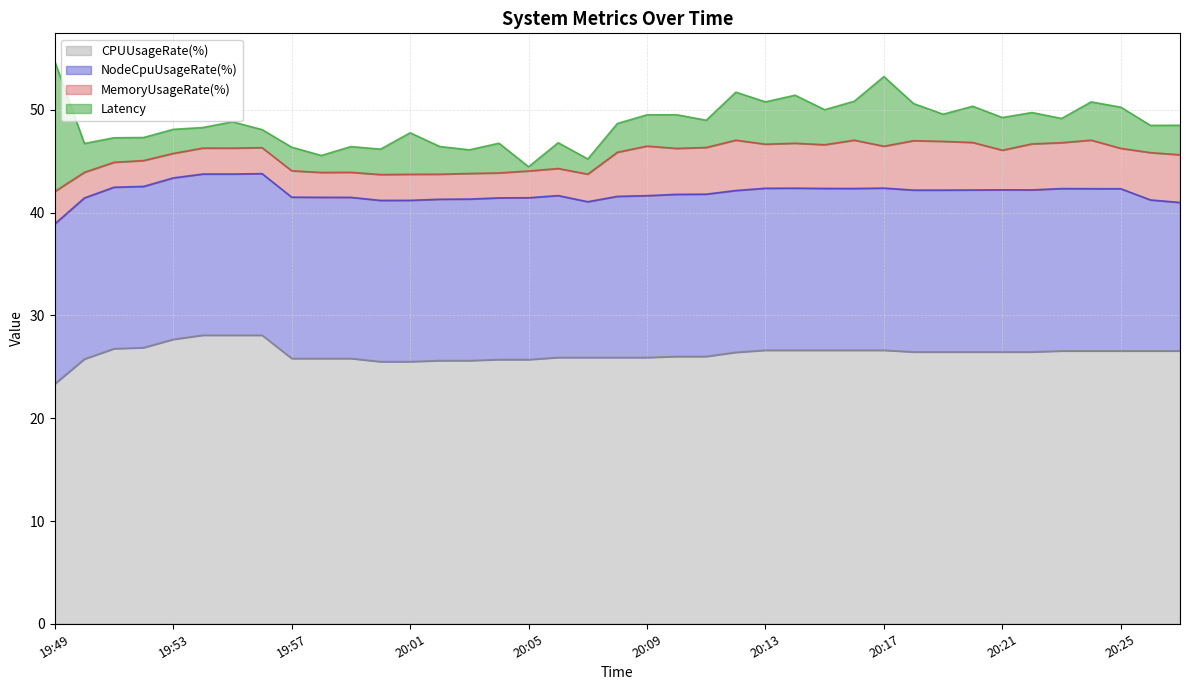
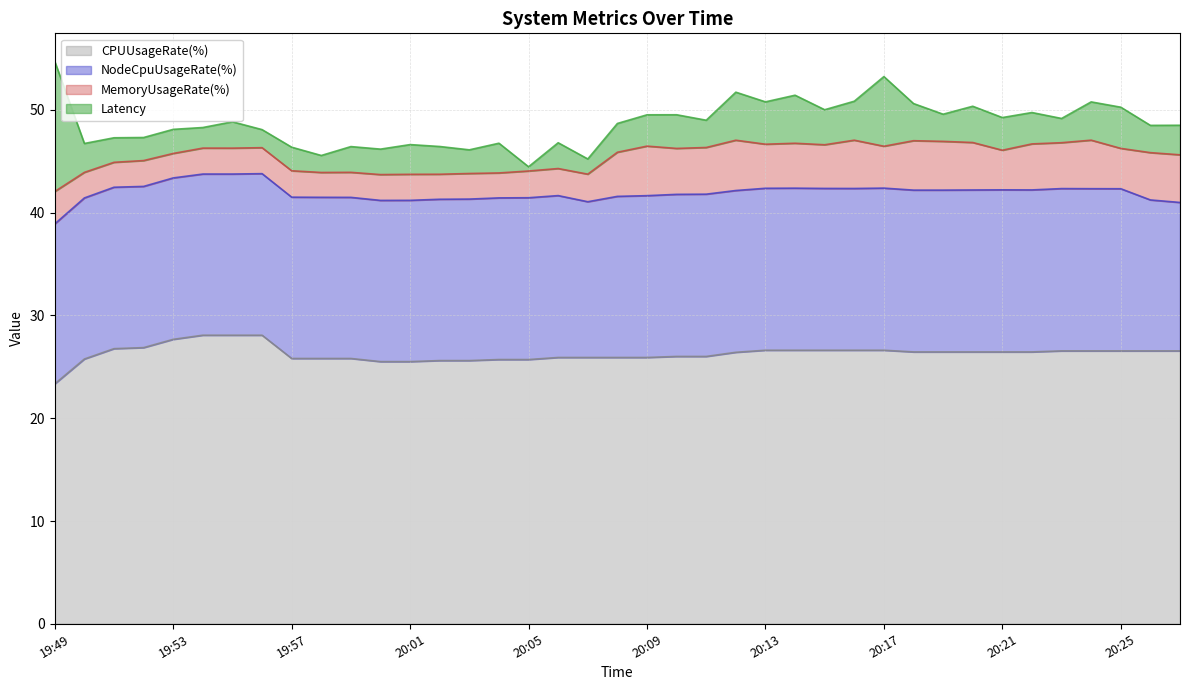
Latency, 20:01: 4.0 -> 2.9
